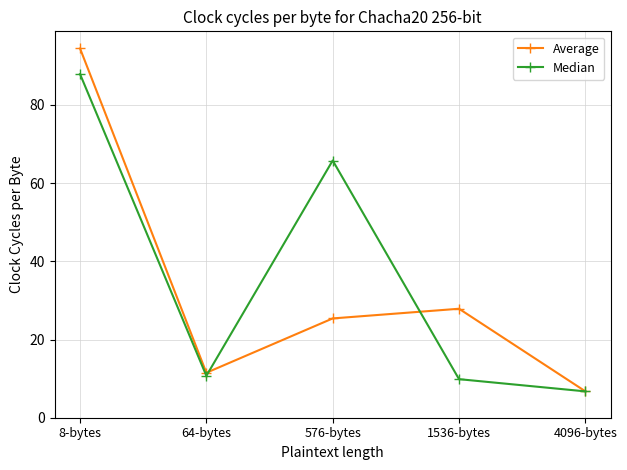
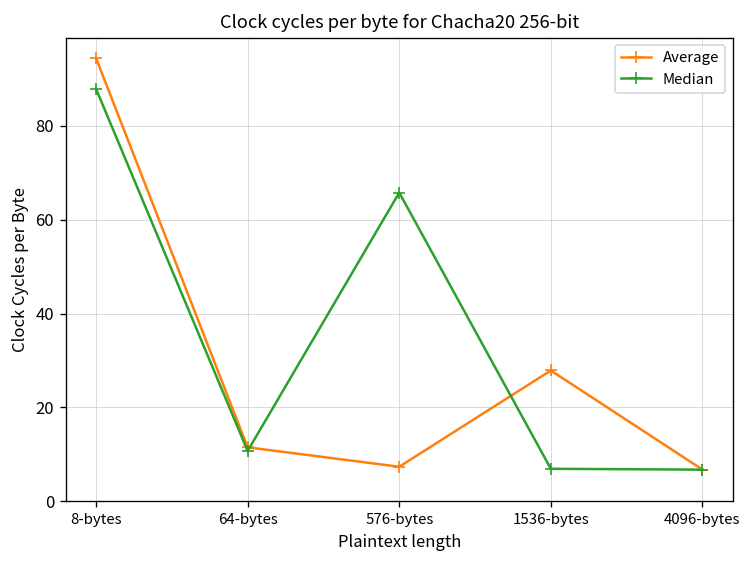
Average, 576-bytes: 25 -> 7
Median, 1536-bytes: 10 -> 7
